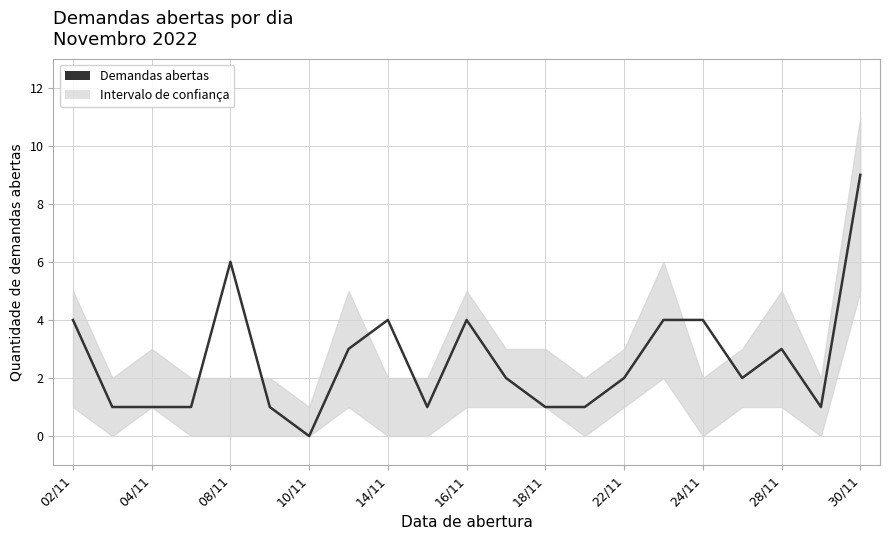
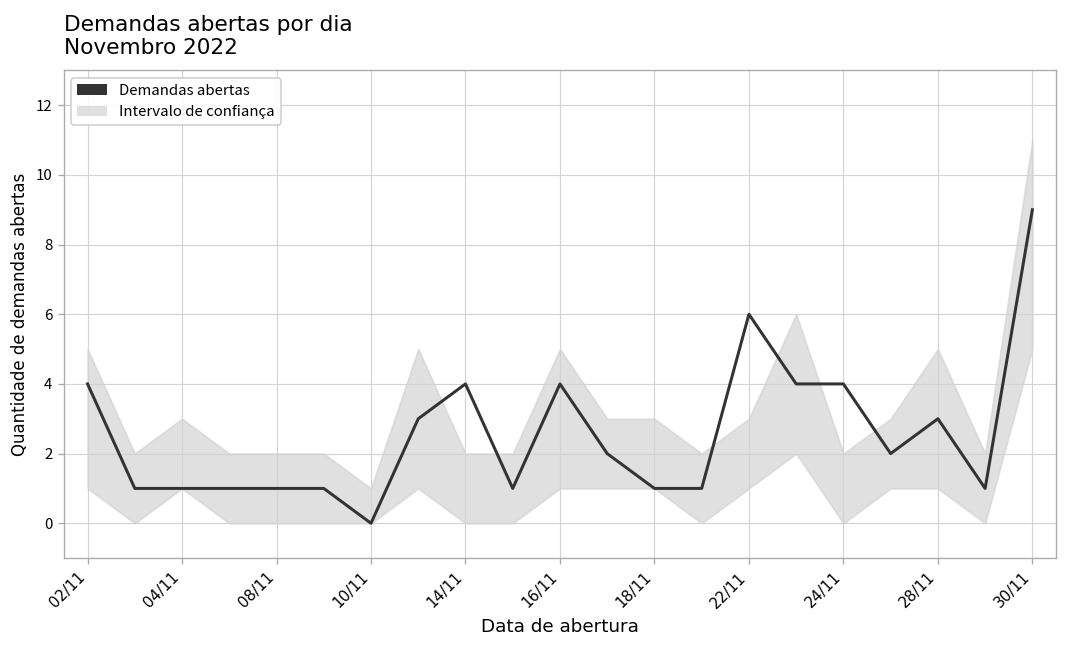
Demandas abertas, 08/11: 6 -> 1
Demandas abertas, 22/11: 2 -> 6
